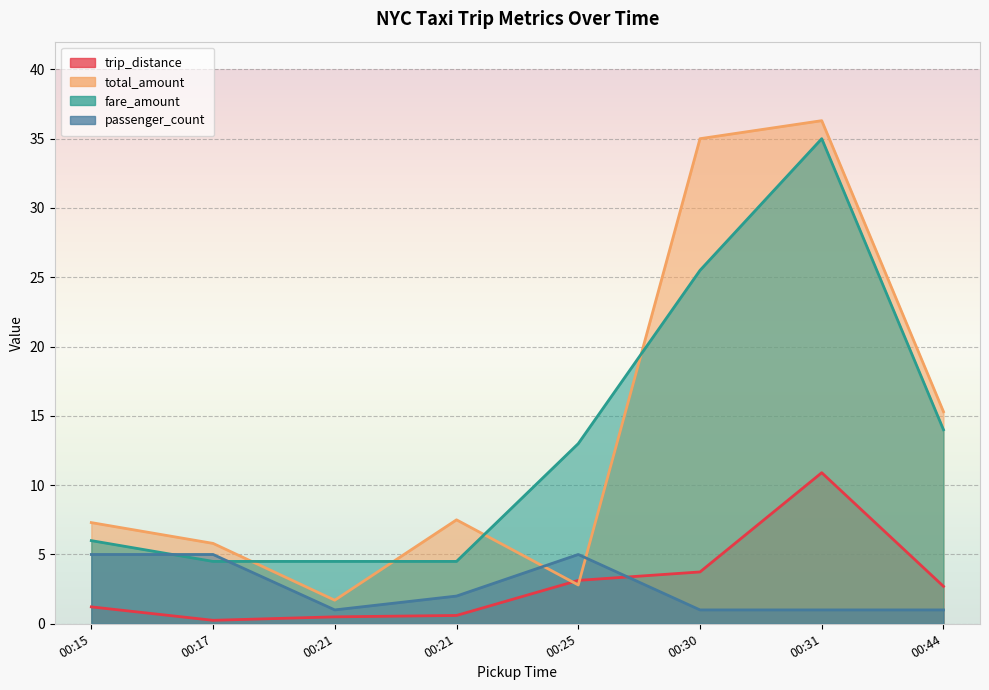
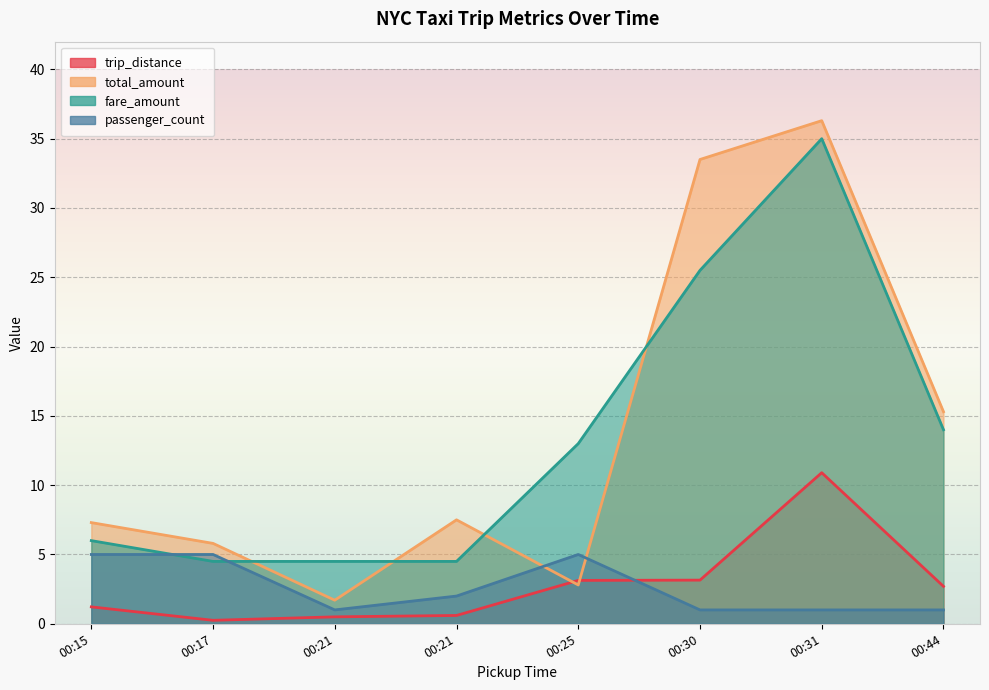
trip_distance, 00:30: 3.7 -> 3.2
total_amount, 00:30: 35.0 -> 33.5
